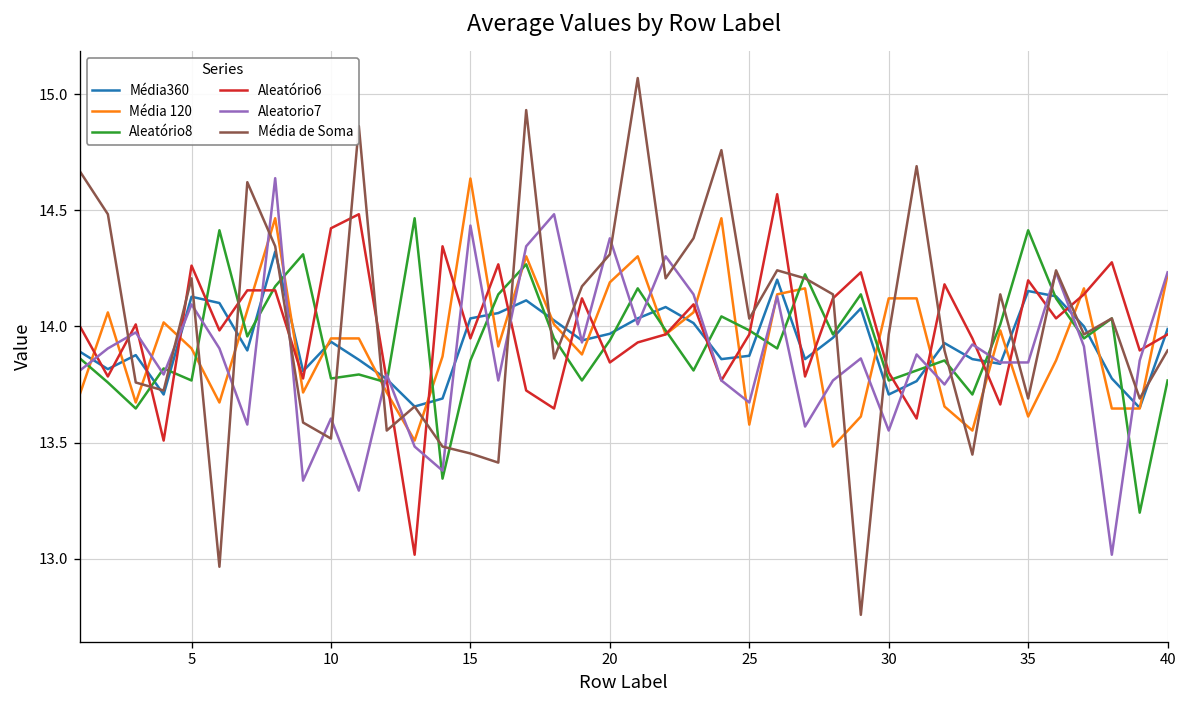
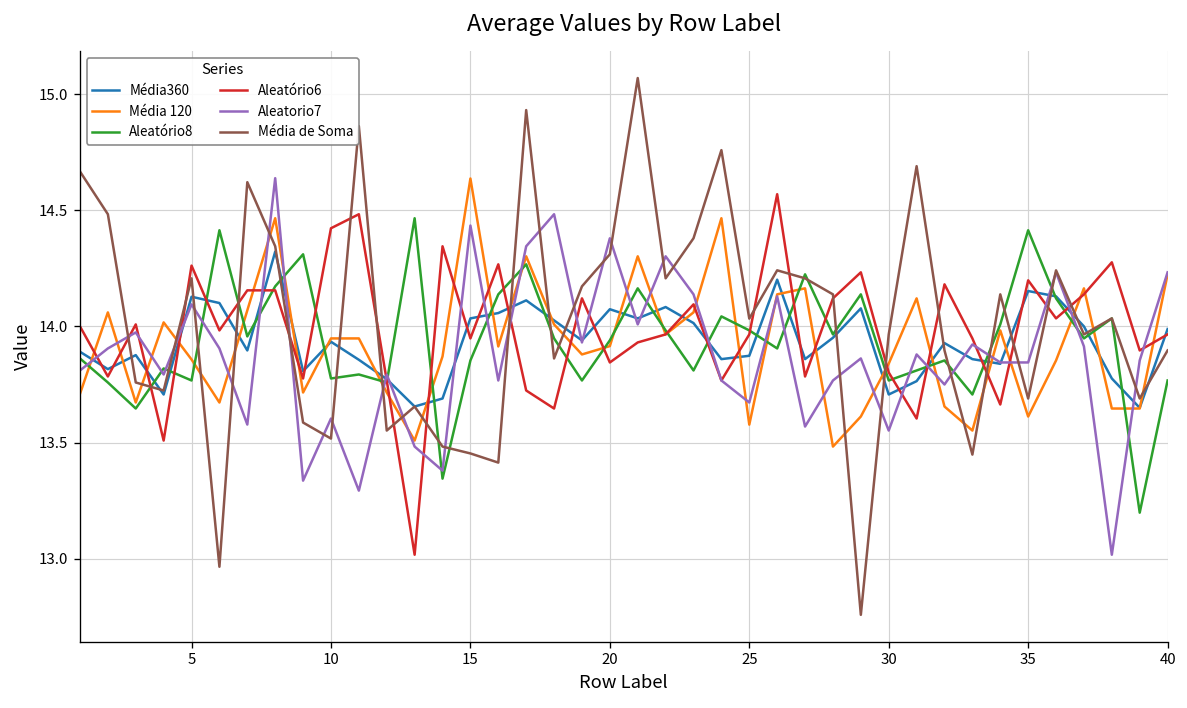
Média 120, 5: 13.91 -> 13.86
Média360, 20: 13.97 -> 14.07
Média 120, 20: 14.19 -> 13.92
Média 120, 30: 14.12 -> 13.84
